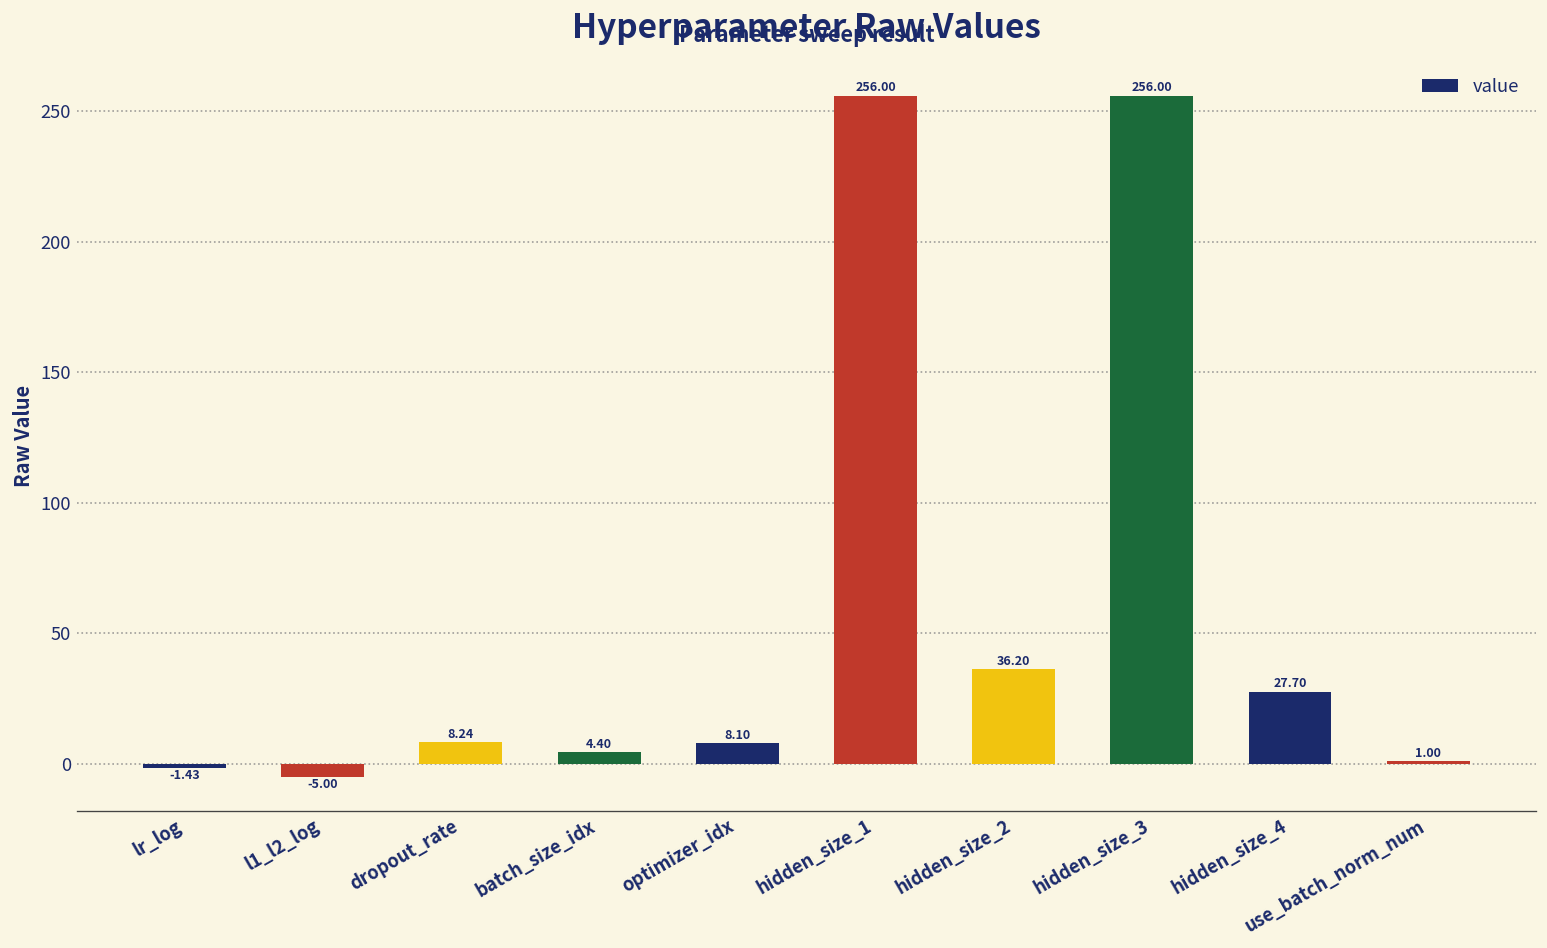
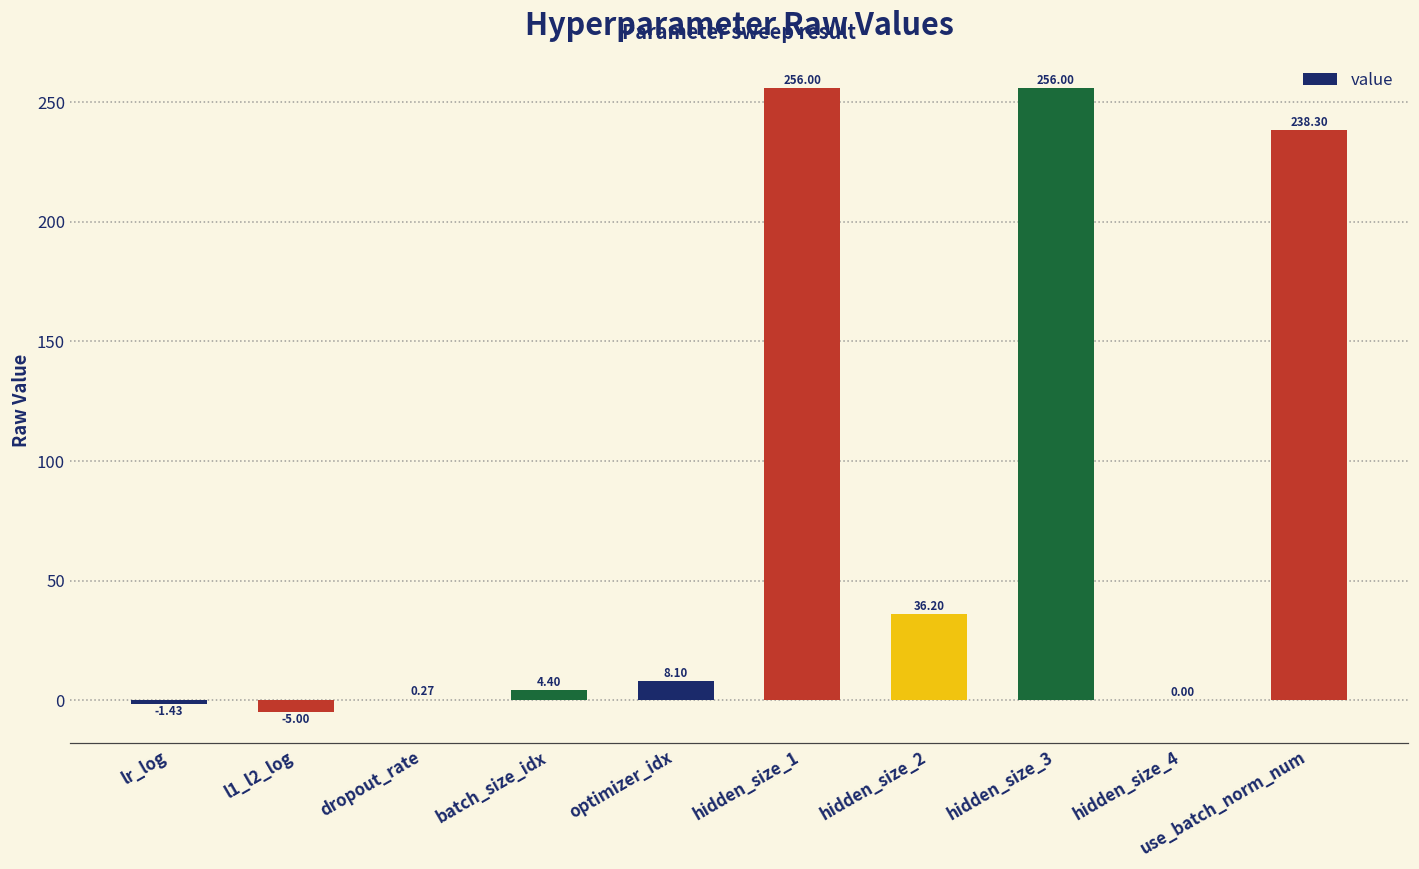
dropout_rate: 8.24 -> 0.27
hidden_size_4: 27.70 -> 0.00
use_batch_norm_num: 1.00 -> 238.30
